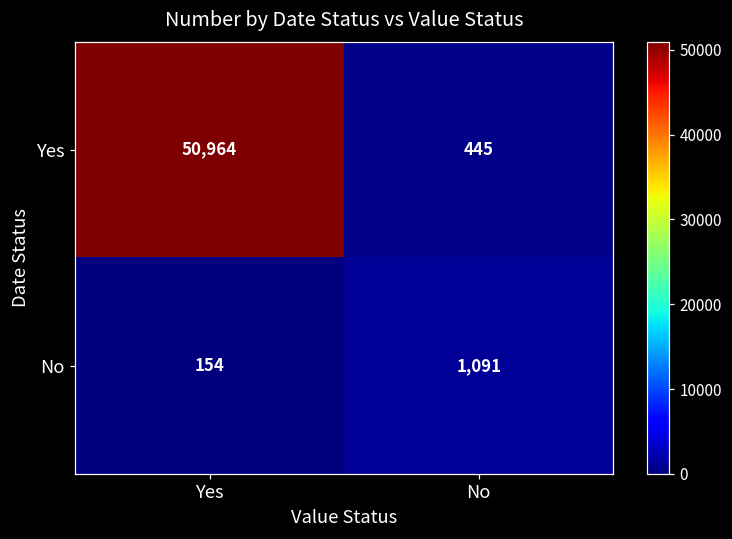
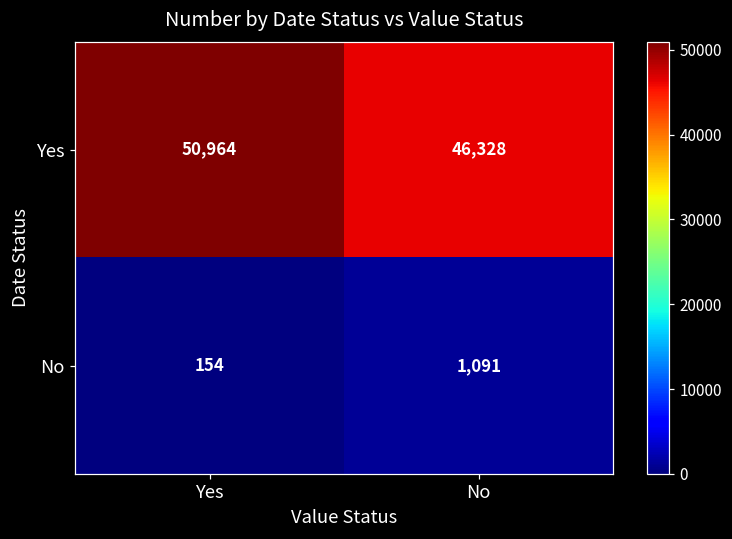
Yes, No: 445 -> 46,328
